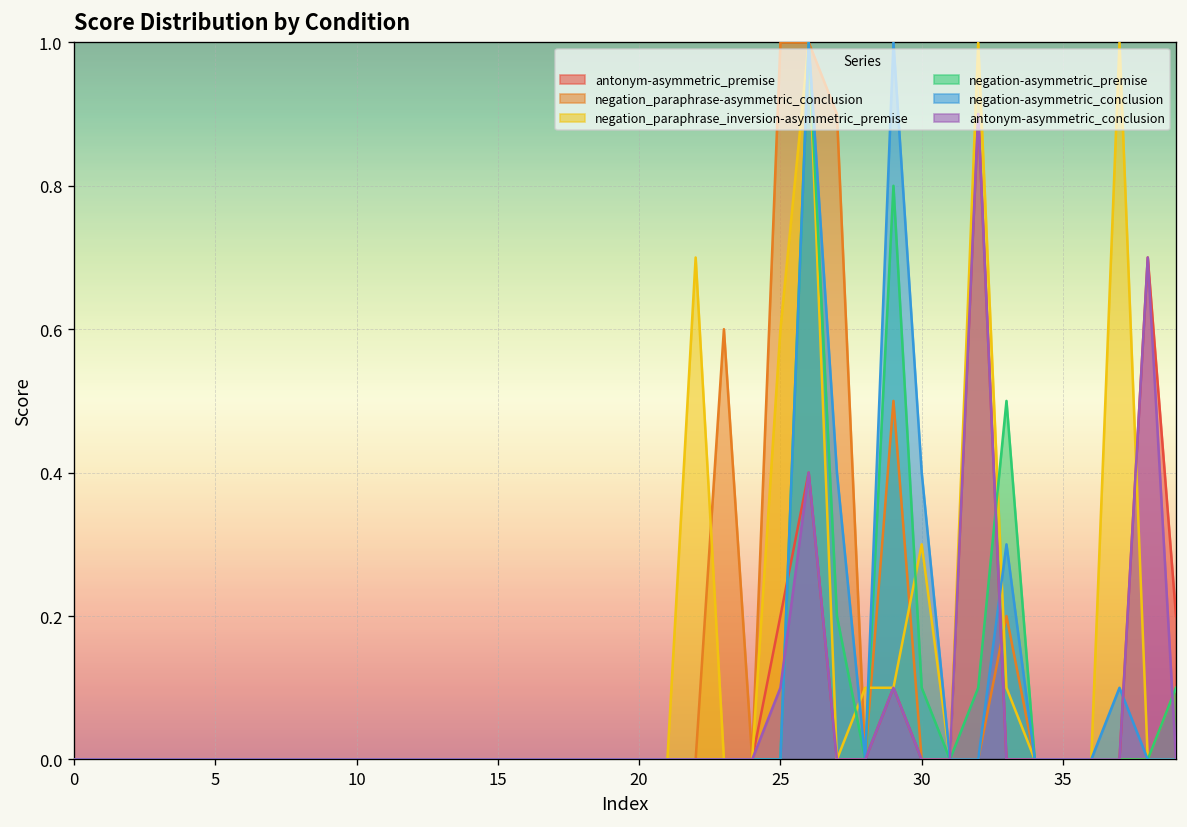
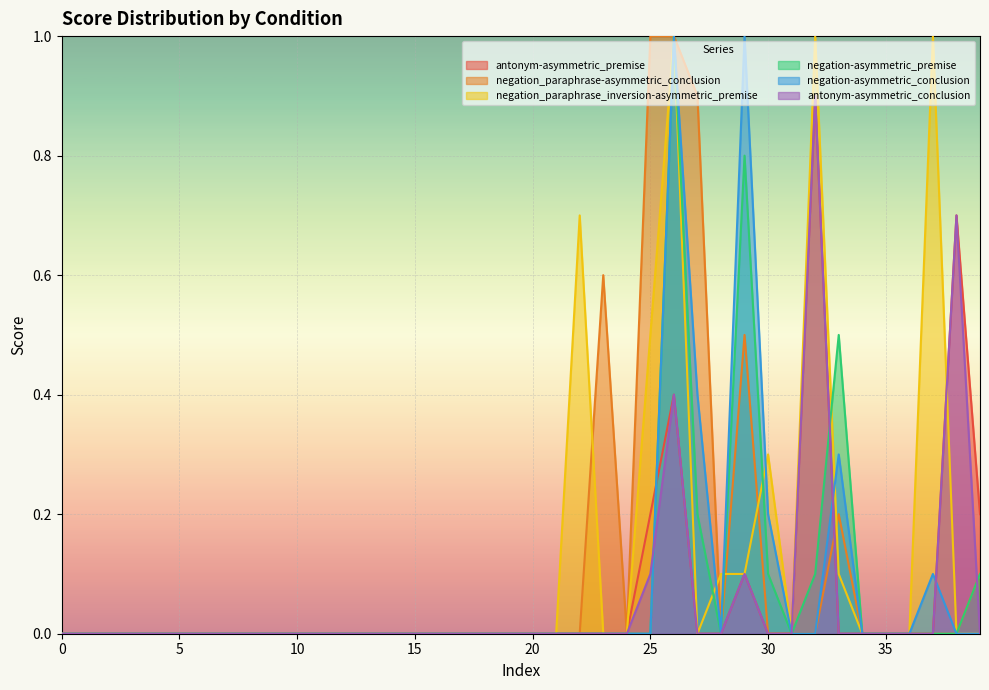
negation_paraphrase_inversion-asymmetric_premise, 25: 0.6 -> 0.5
negation-asymmetric_conclusion, 30: 0.4 -> 0.2
